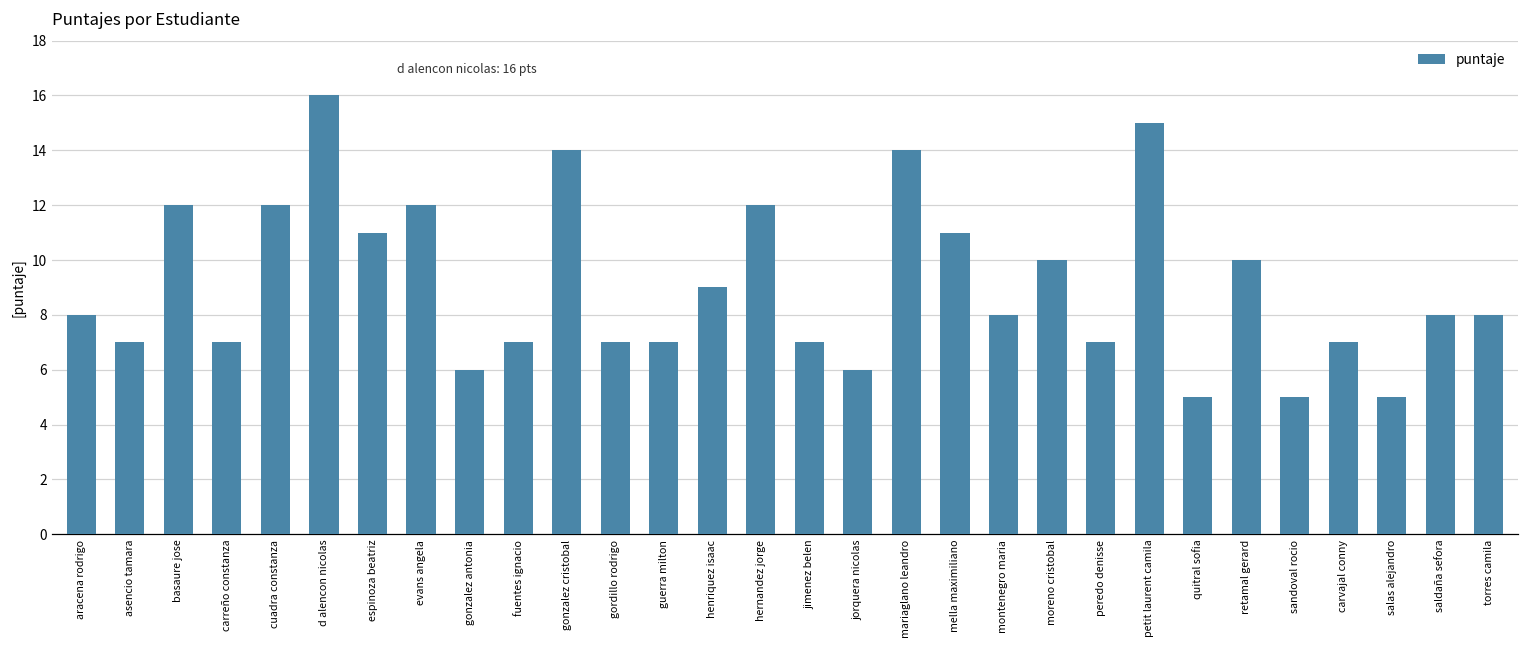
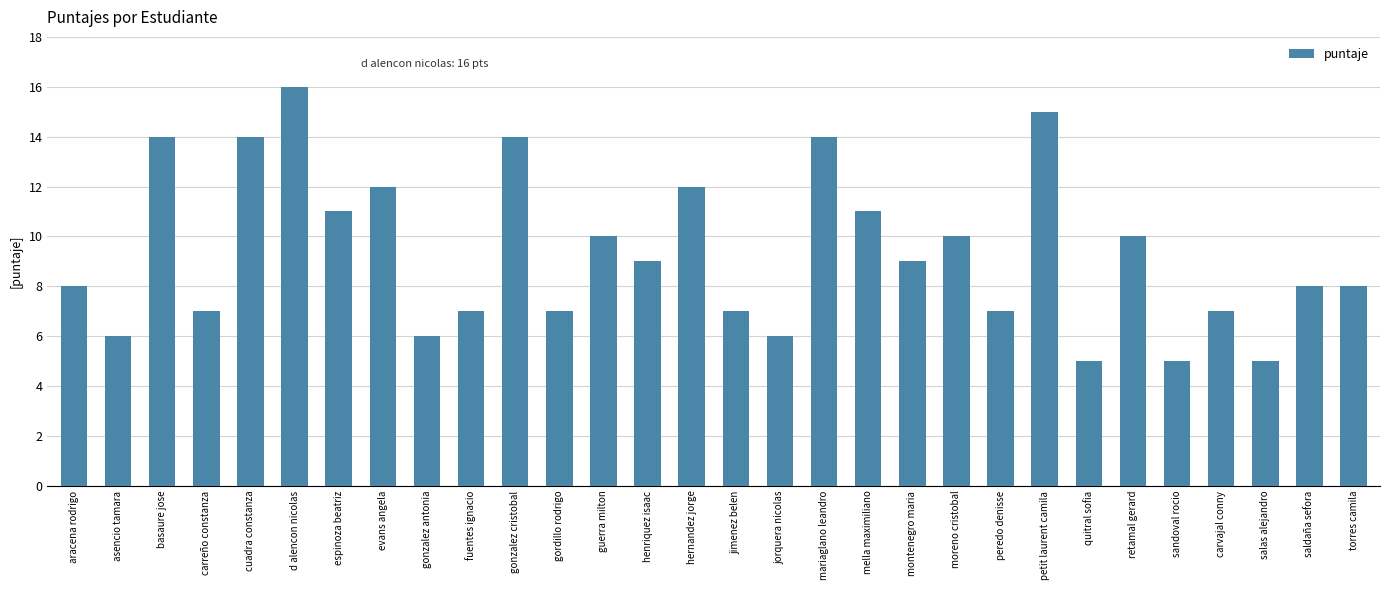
asencio tamara: 7 -> 6
basaure jose: 12 -> 14
cuadra constanza: 12 -> 14
guerra milton: 7 -> 10
montenegro maria: 8 -> 9
